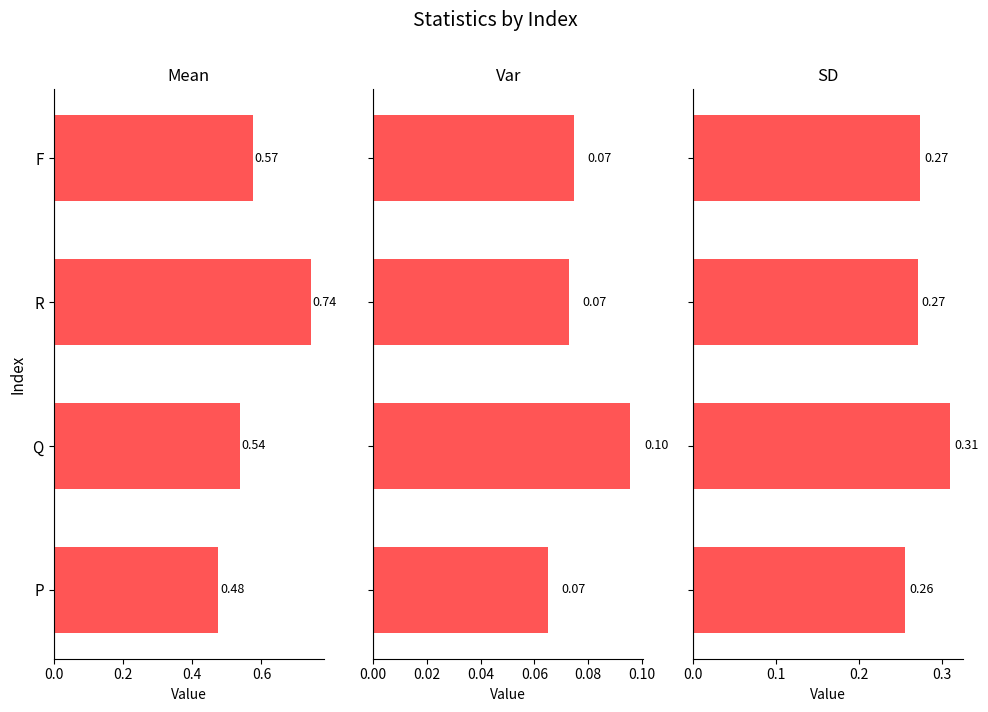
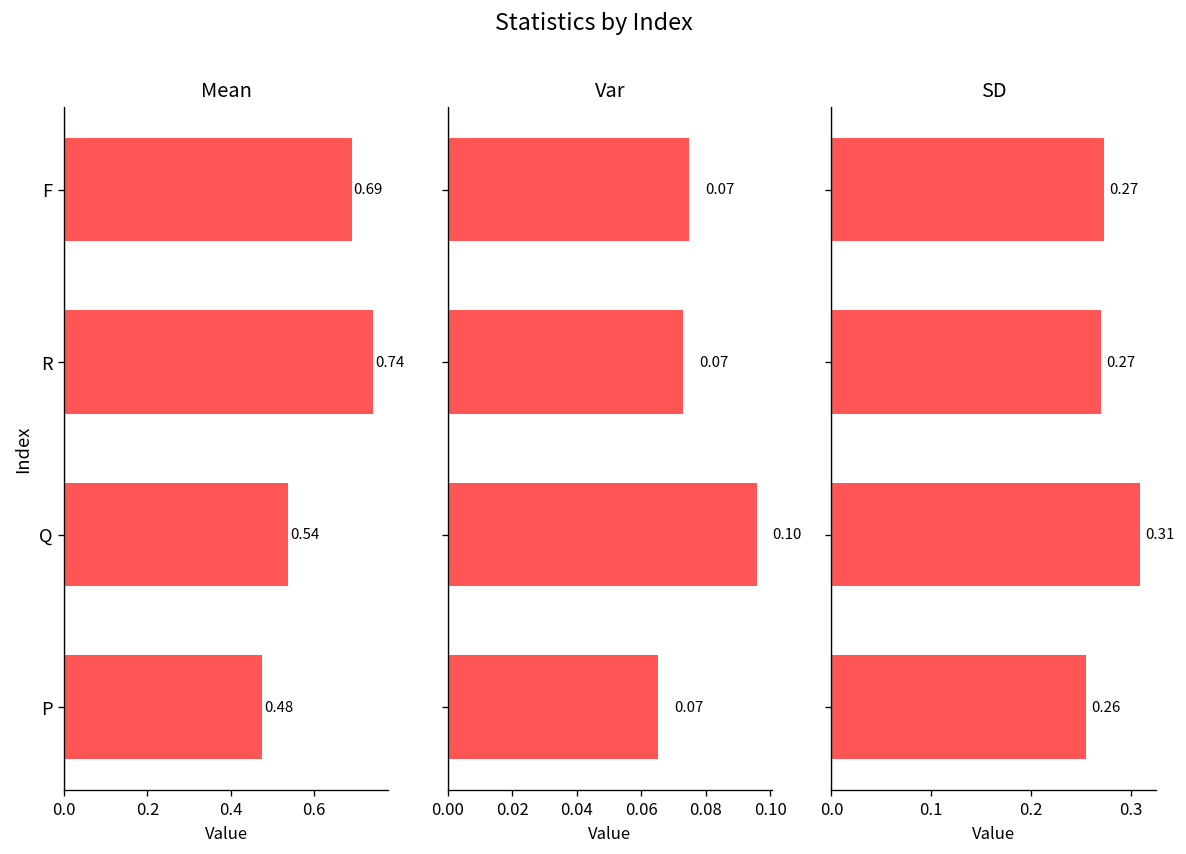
Mean, F: 0.57 -> 0.69
